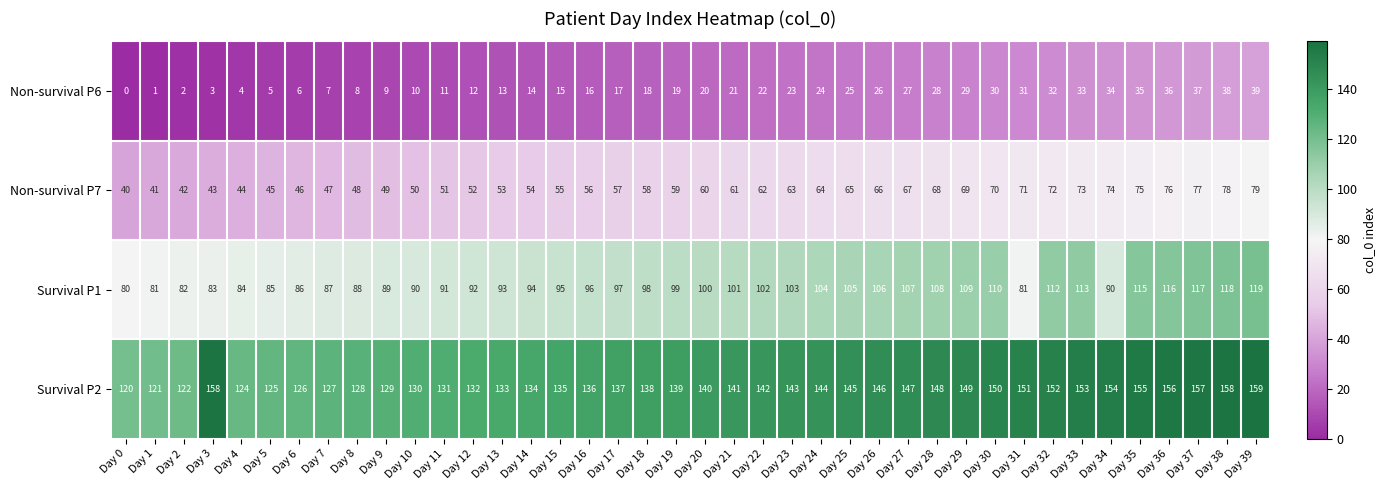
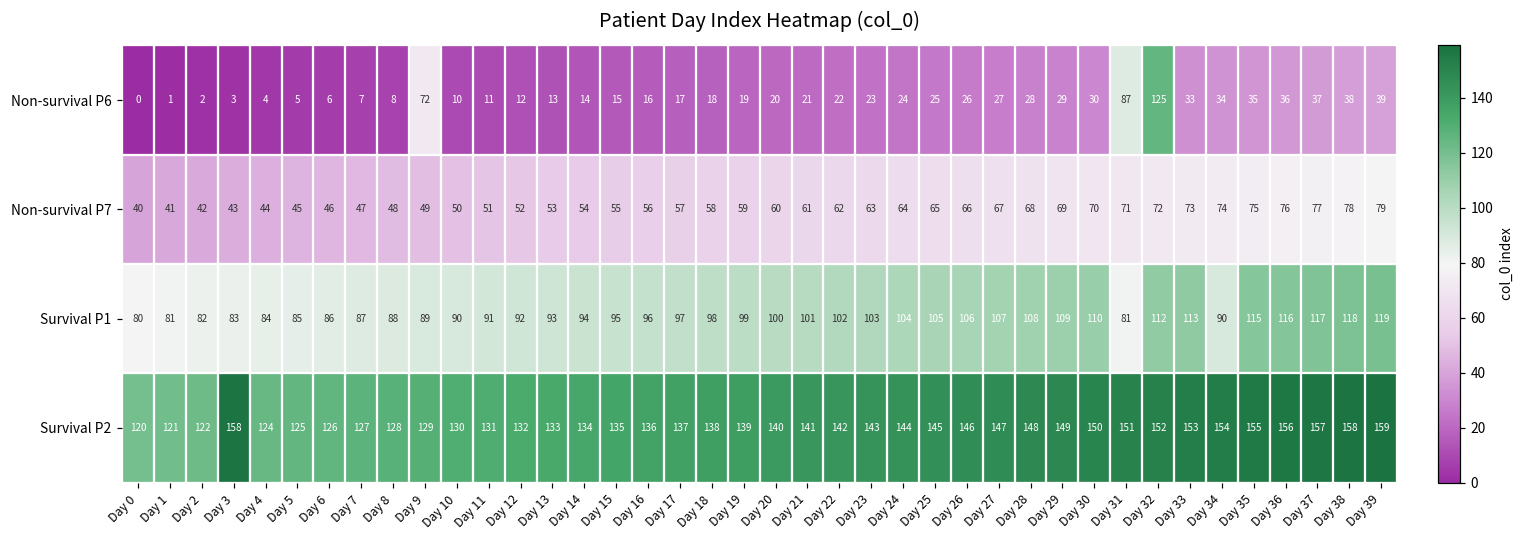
Non-survival P6, Day 9: 9 -> 72
Non-survival P6, Day 31: 31 -> 87
Non-survival P6, Day 32: 32 -> 125
